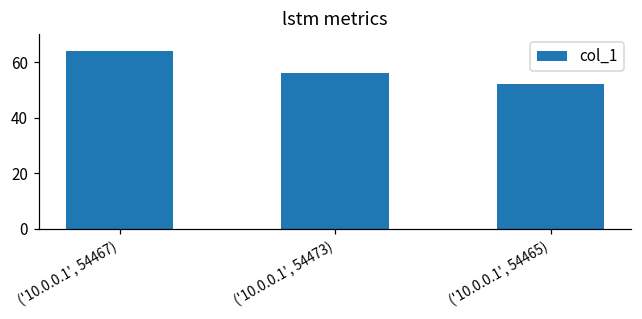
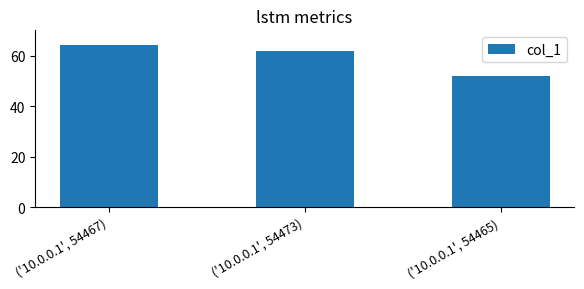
('10.0.0.1', 54473): 56 -> 62
